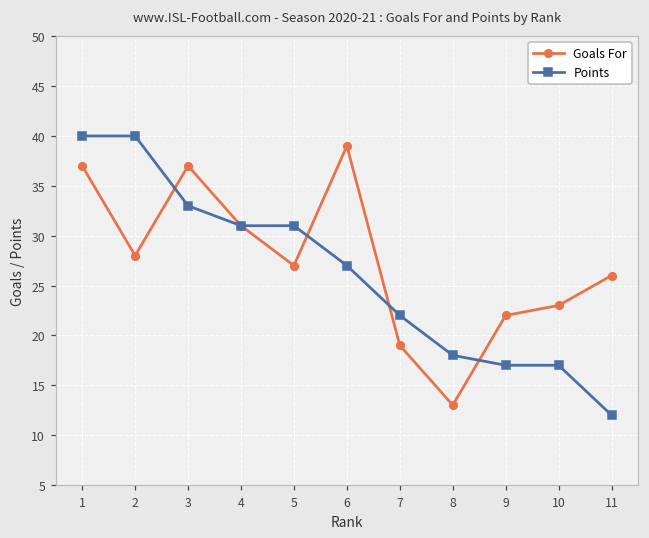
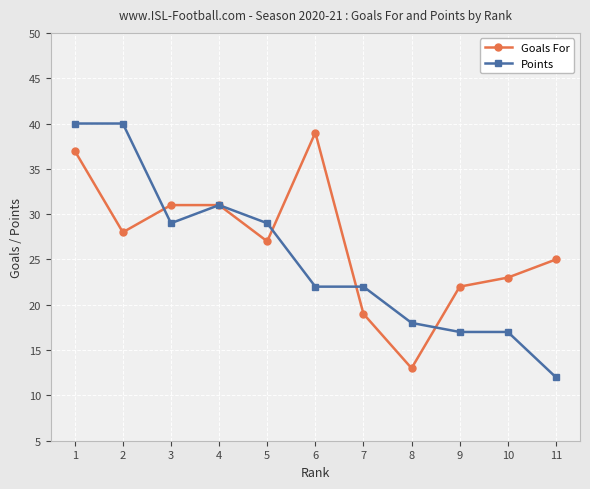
Goals For, 3: 37 -> 31
Points, 3: 33 -> 29
Points, 5: 31 -> 29
Points, 6: 27 -> 22
Goals For, 11: 26 -> 25
